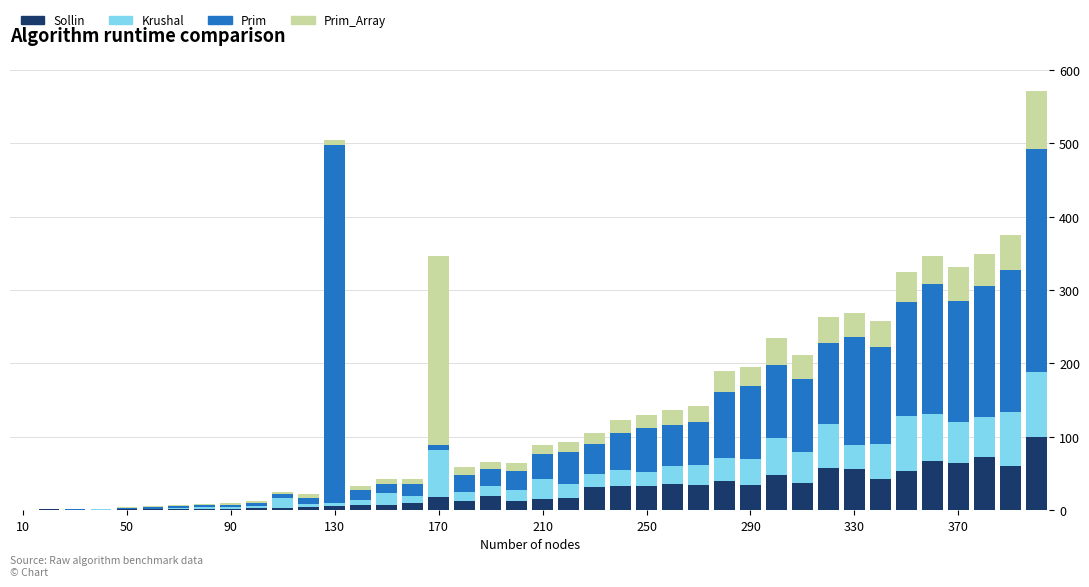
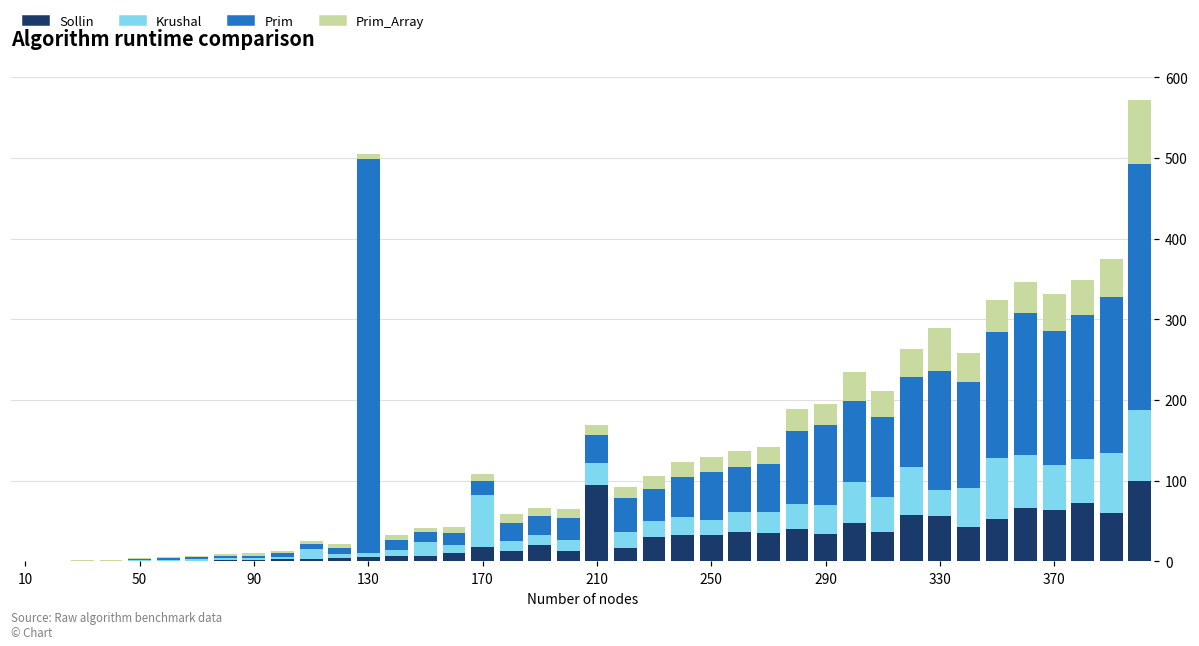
Prim, 170: 10 -> 20
Prim_Array, 170: 260 -> 10
Sollin, 210: 10 -> 100
Prim_Array, 330: 30 -> 50
